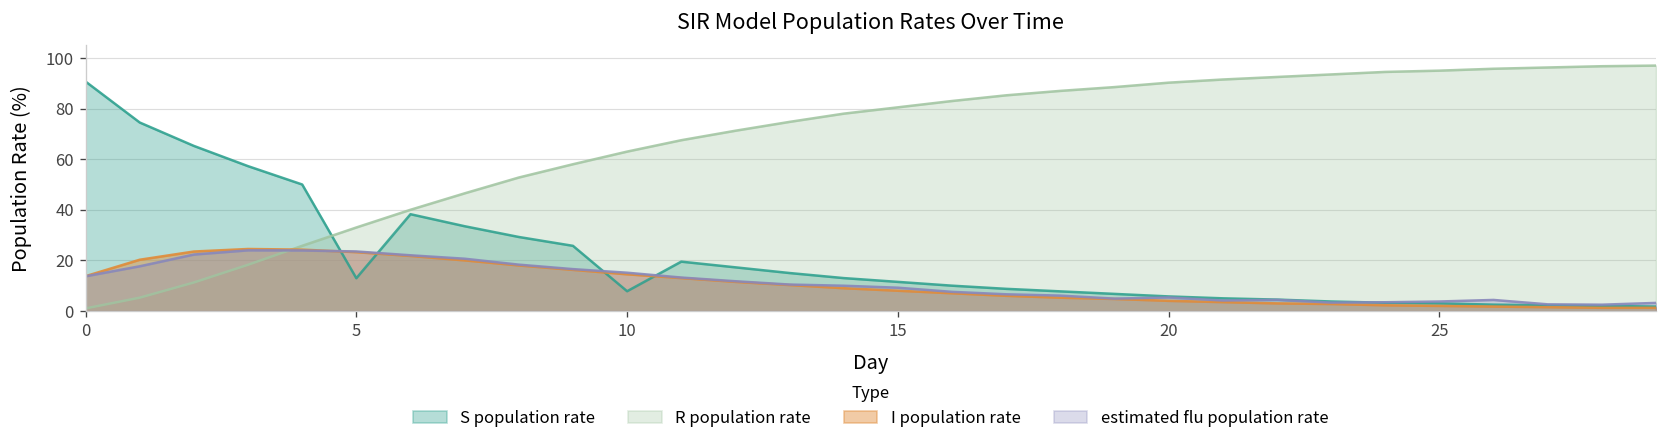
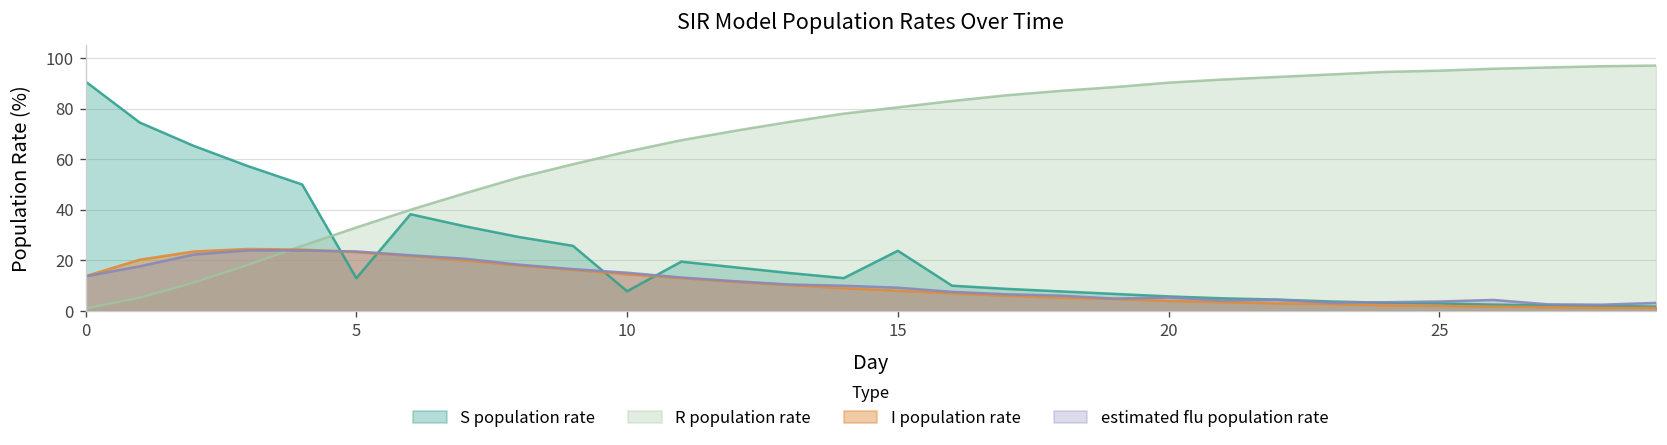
S population rate, 15: 12 -> 24
